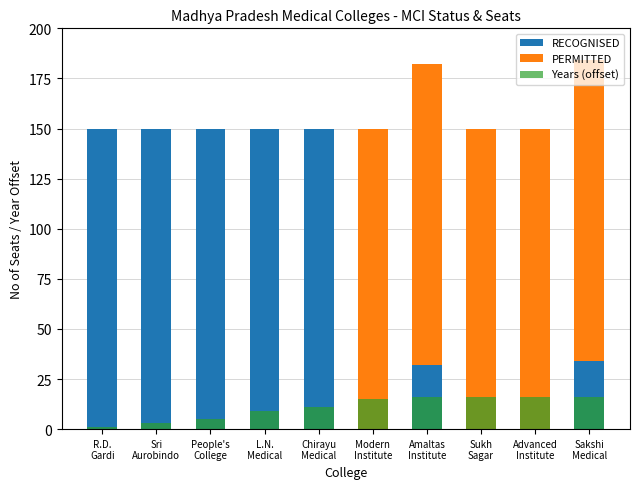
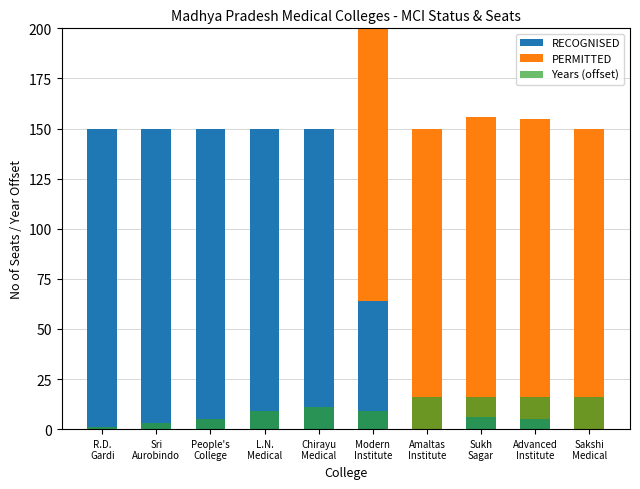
RECOGNISED, Modern Institute: 0 -> 64
Years (offset), Modern Institute: 15 -> 9
RECOGNISED, Amaltas Institute: 32 -> 0
RECOGNISED, Sukh Sagar: 0 -> 6
RECOGNISED, Advanced Institute: 0 -> 5
RECOGNISED, Sakshi Medical: 34 -> 0
